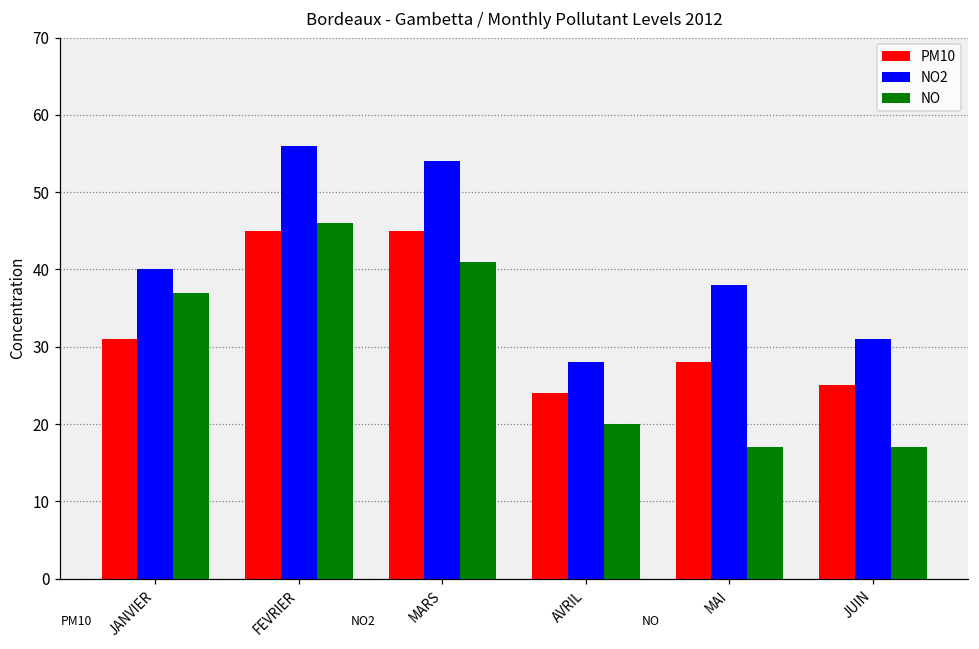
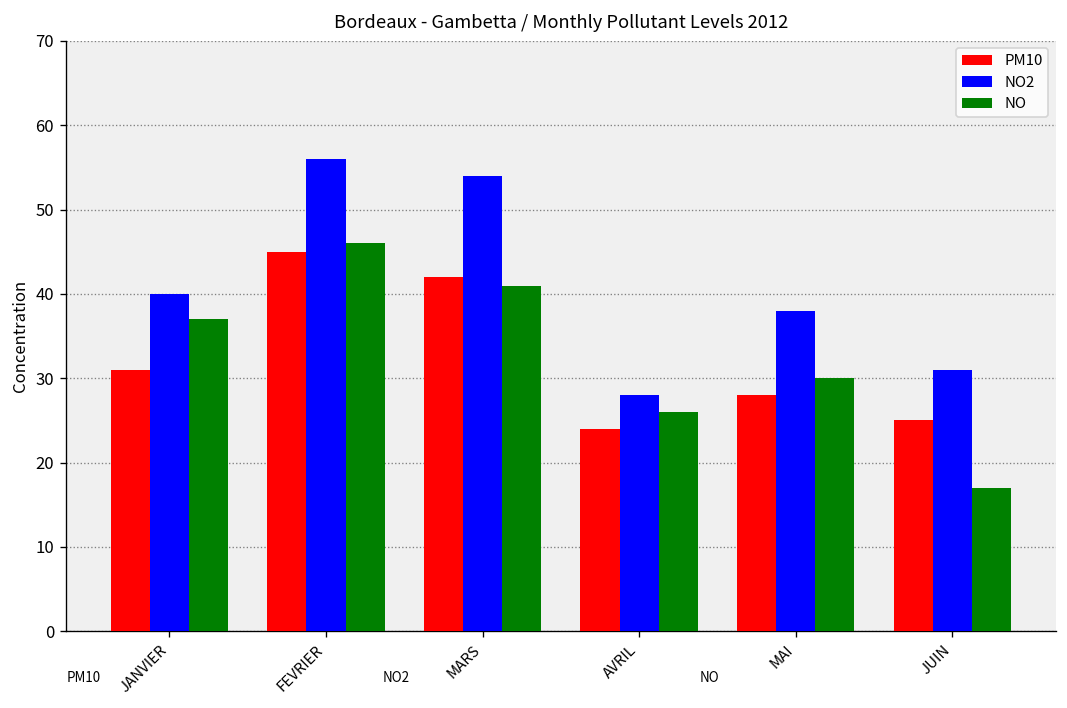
PM10, MARS: 45 -> 42
NO, AVRIL: 20 -> 26
NO, MAI: 17 -> 30
